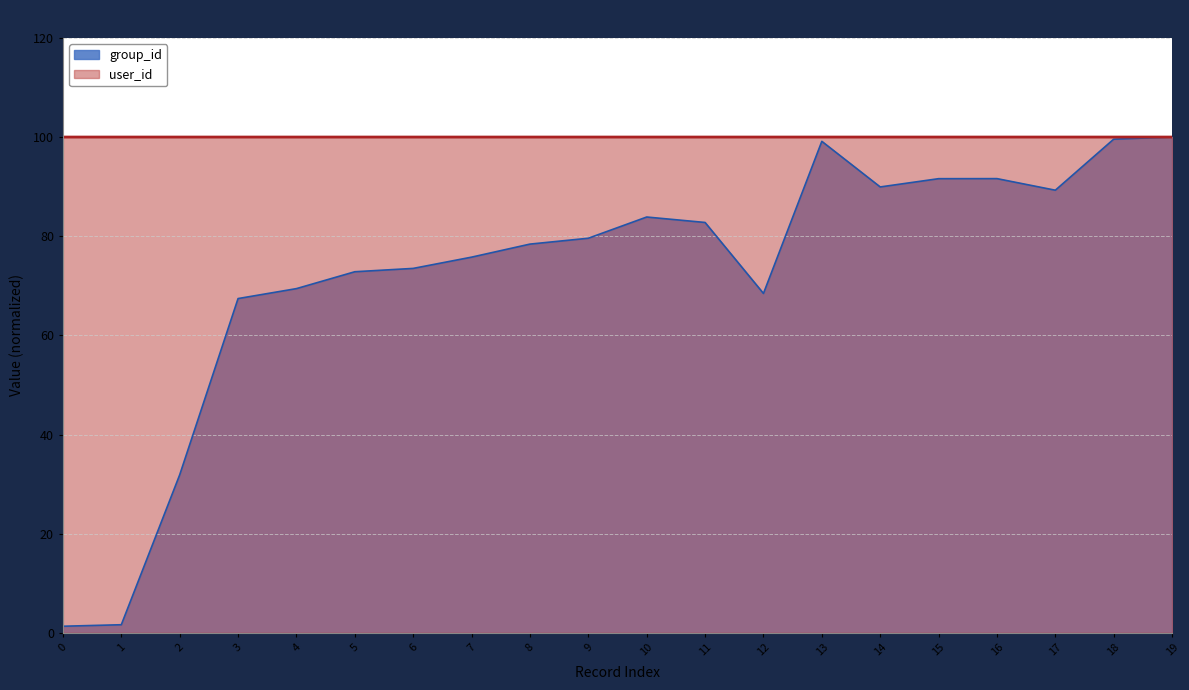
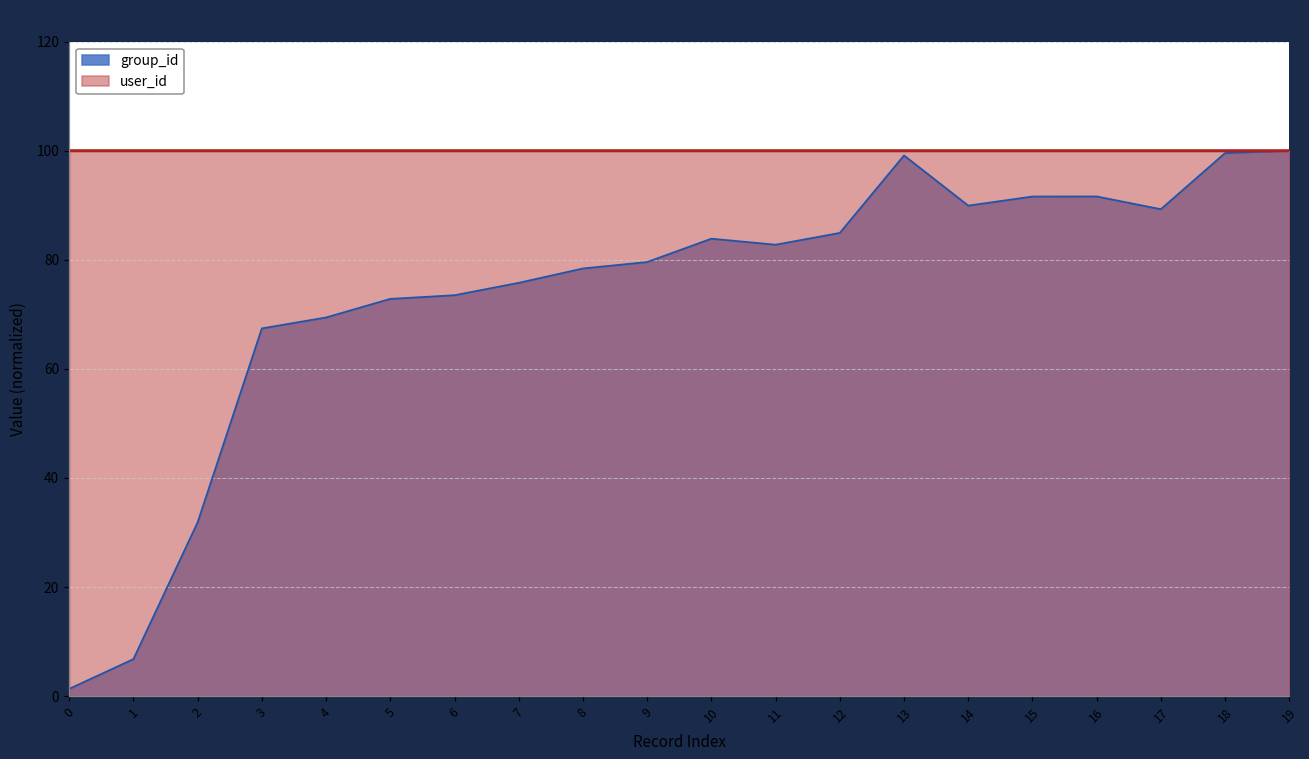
group_id, 1: 2 -> 7
group_id, 12: 68 -> 85
